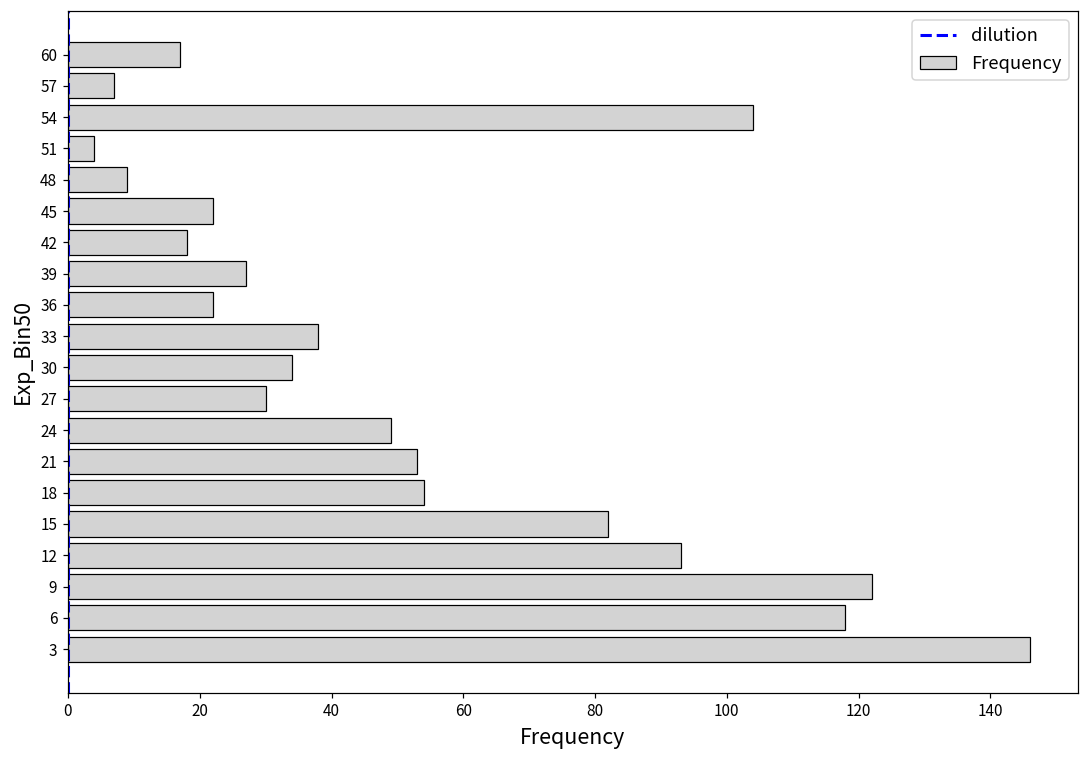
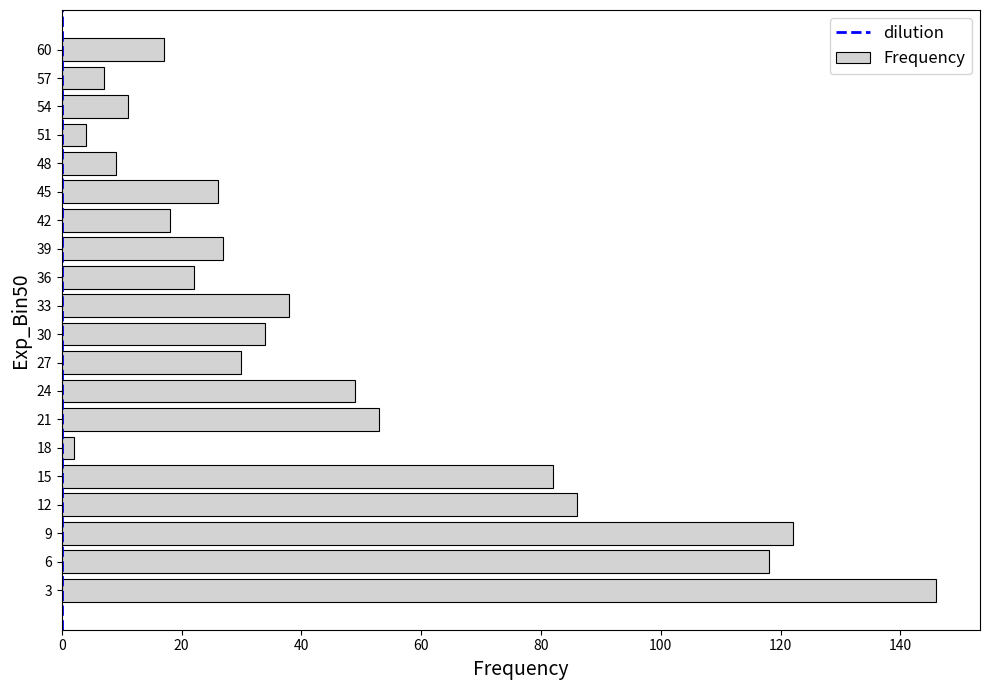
54: 104 -> 11
45: 22 -> 26
18: 54 -> 2
12: 93 -> 86
